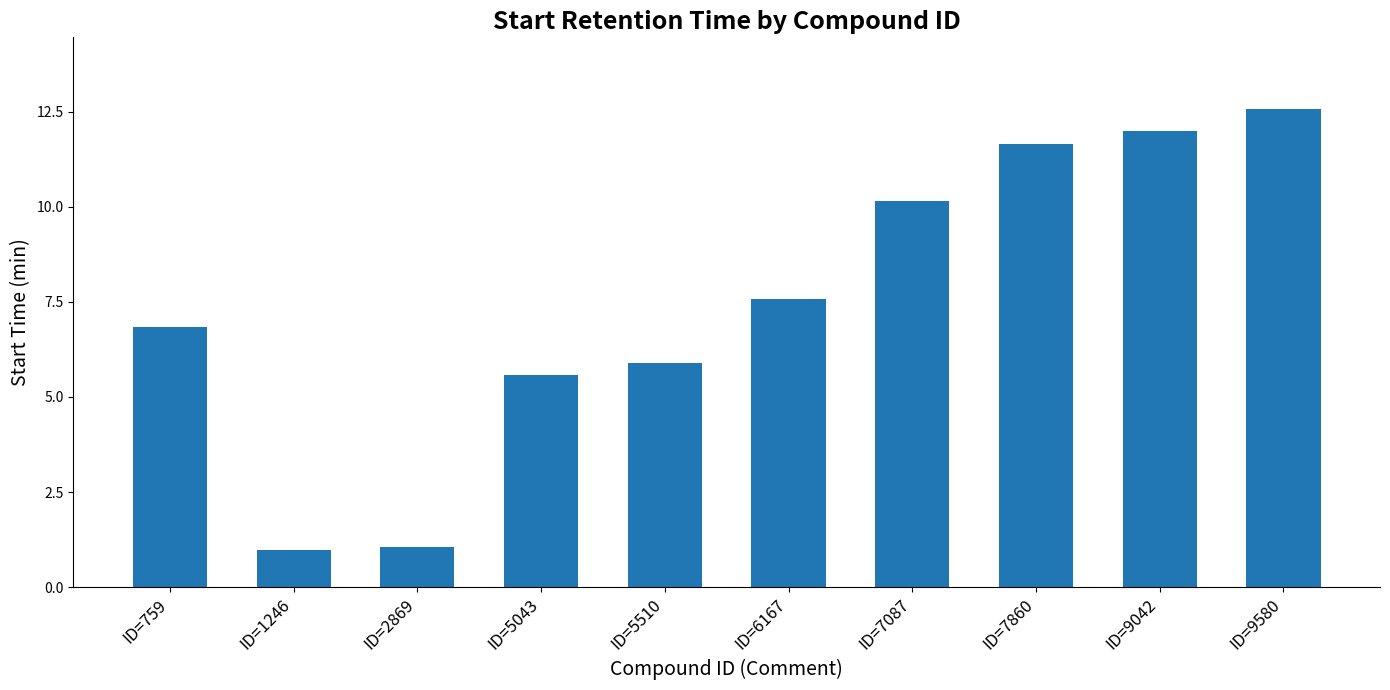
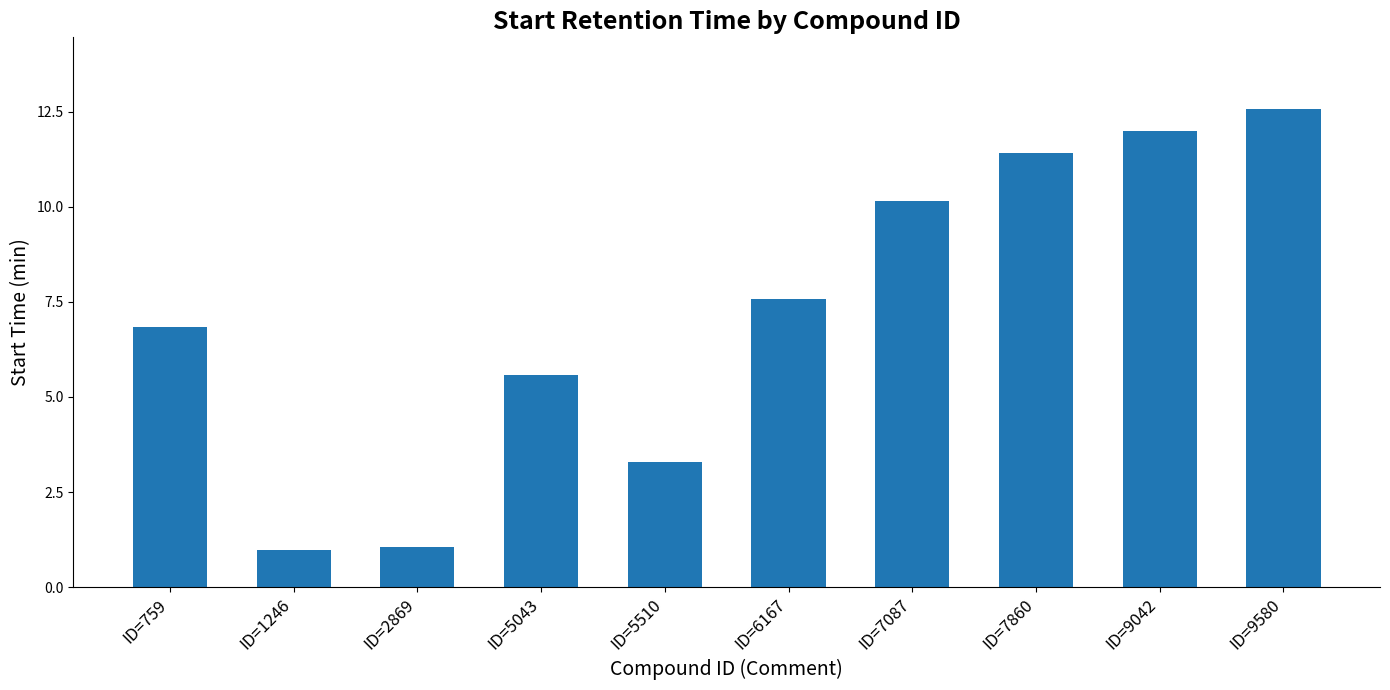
ID=5510: 5.9 -> 3.3
ID=7860: 11.7 -> 11.4
